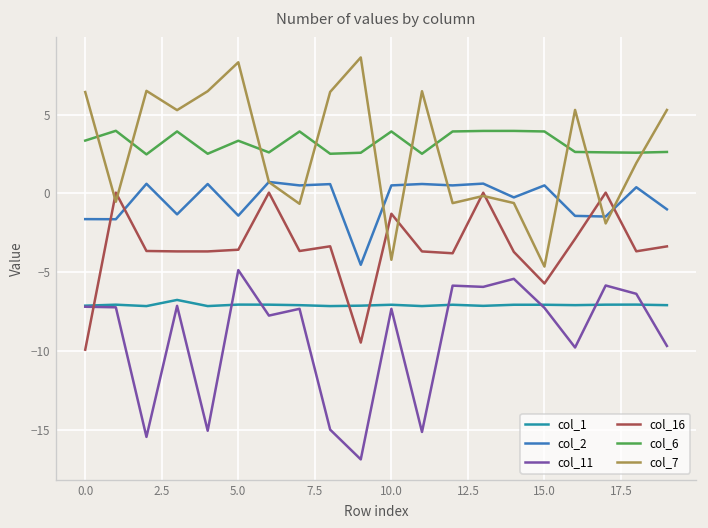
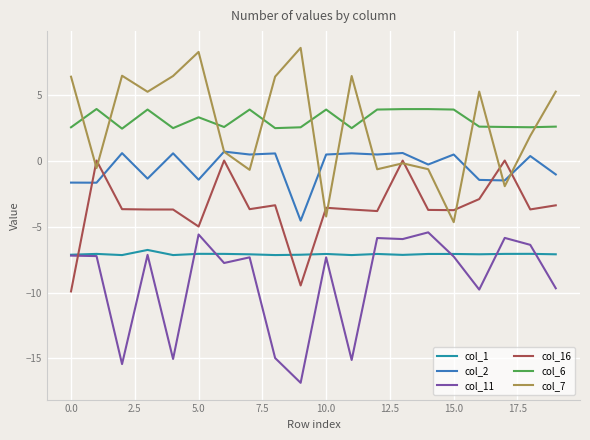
col_6, 0.0: 3.3 -> 2.6
col_11, 5.0: -4.9 -> -5.6
col_16, 5.0: -3.6 -> -5.0
col_16, 10.0: -1.3 -> -3.5
col_16, 15.0: -5.7 -> -3.7
